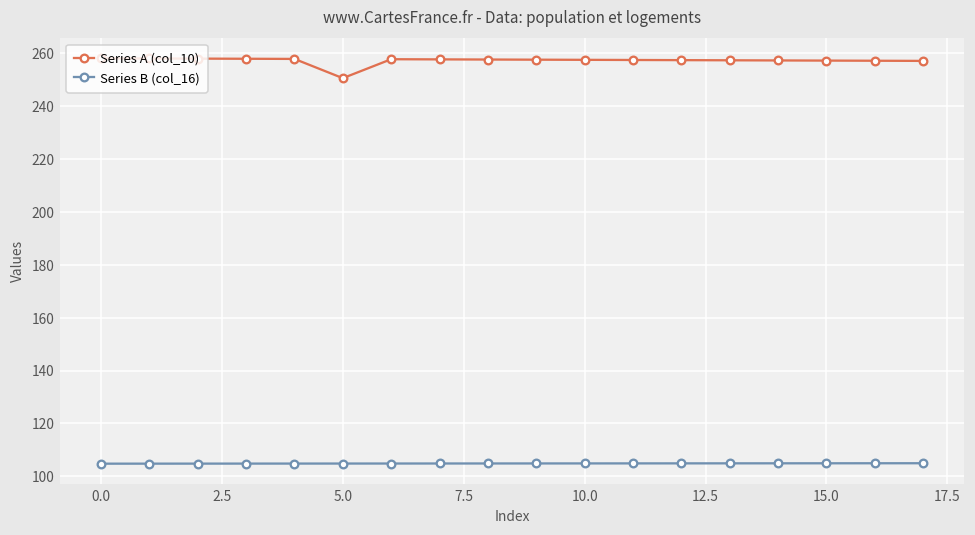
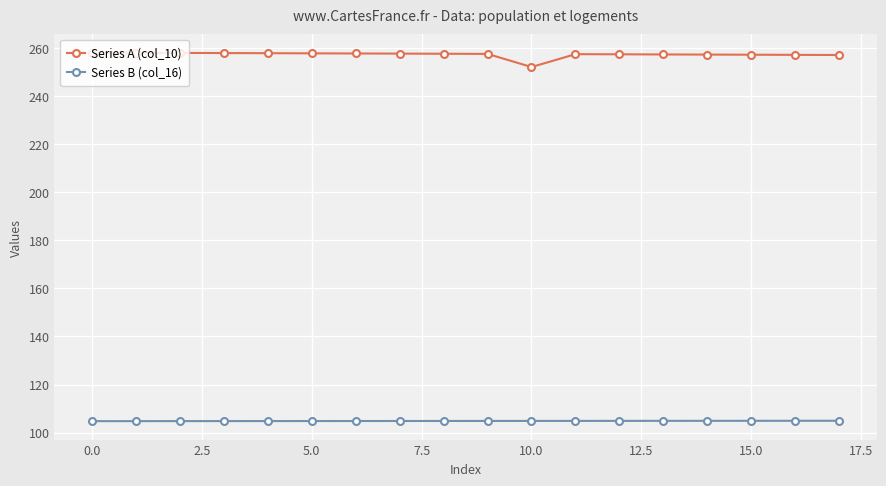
Series A (col_10), 5.0: 251 -> 258
Series A (col_10), 10.0: 258 -> 252
